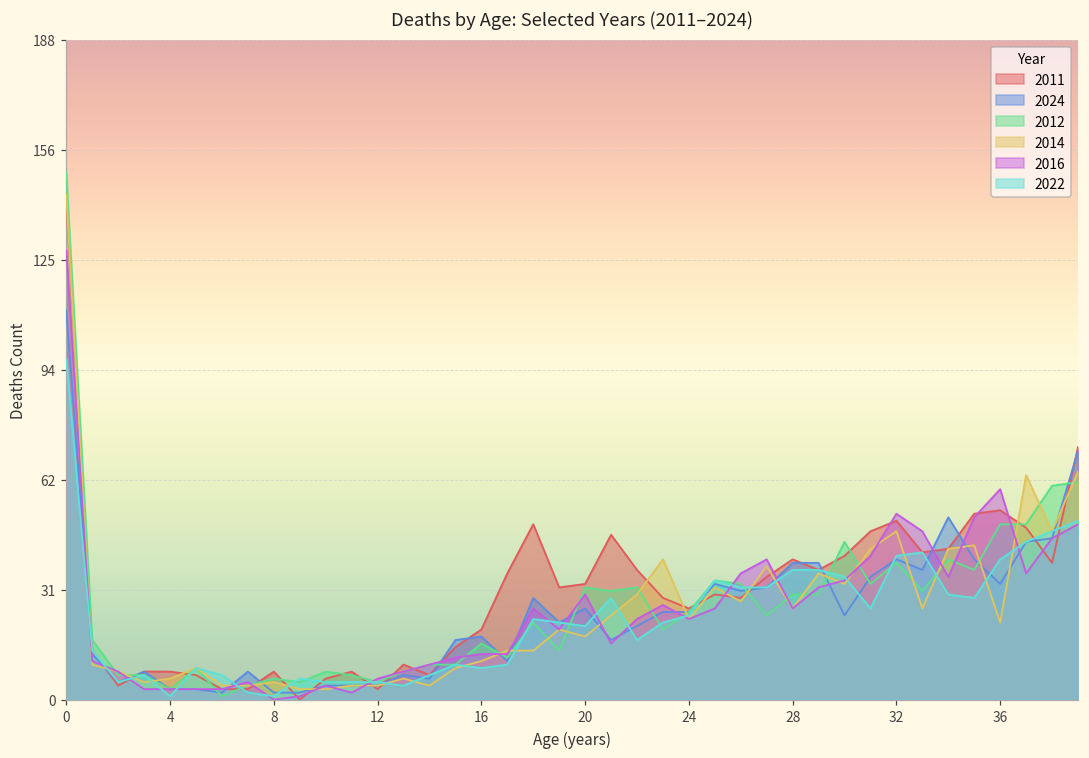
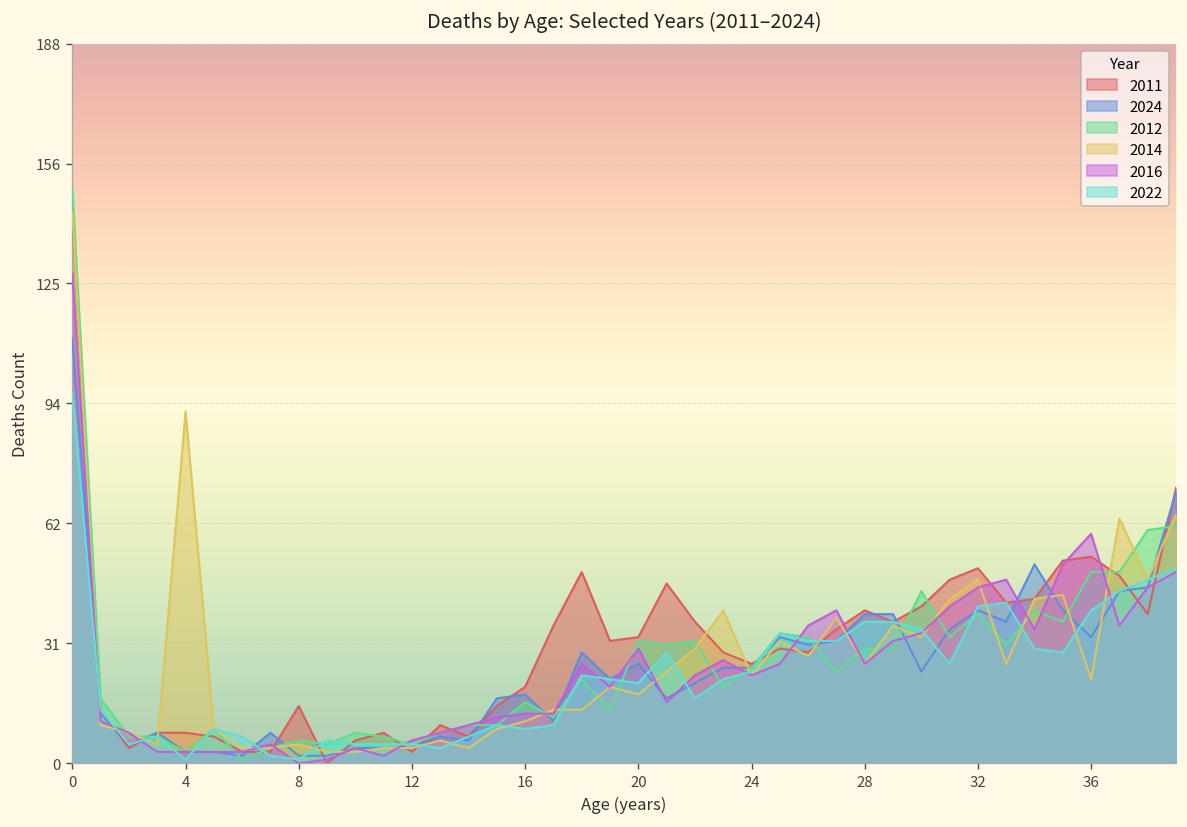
2014, 4: 6 -> 92
2011, 8: 8 -> 15
2016, 32: 53 -> 46
